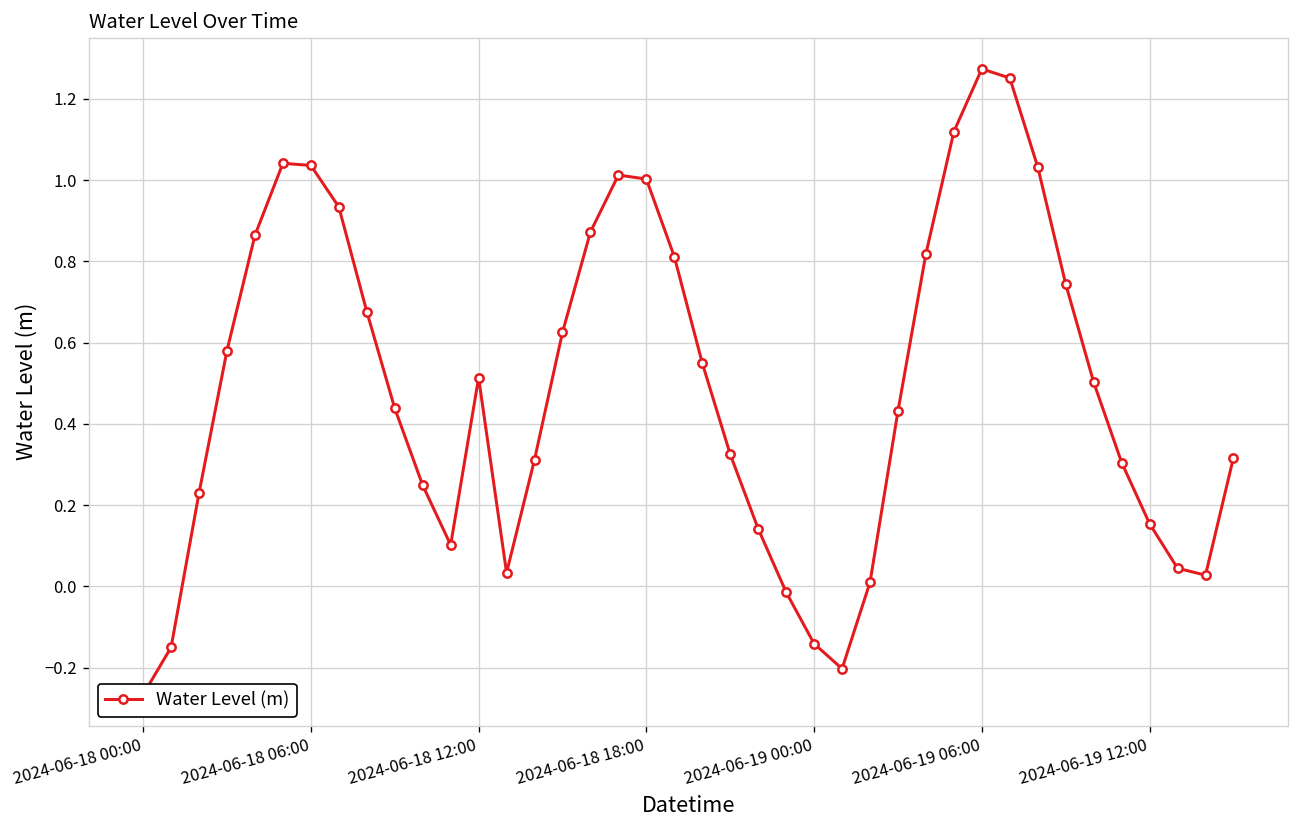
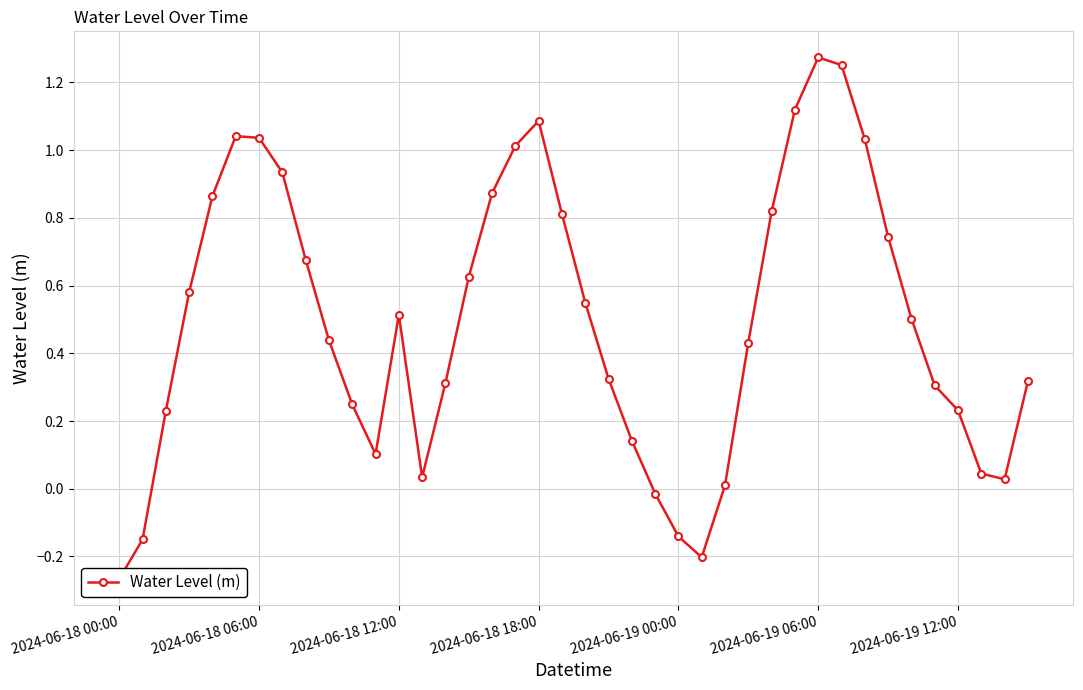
2024-06-18 18:00: 1.00 -> 1.09
2024-06-19 12:00: 0.15 -> 0.23
